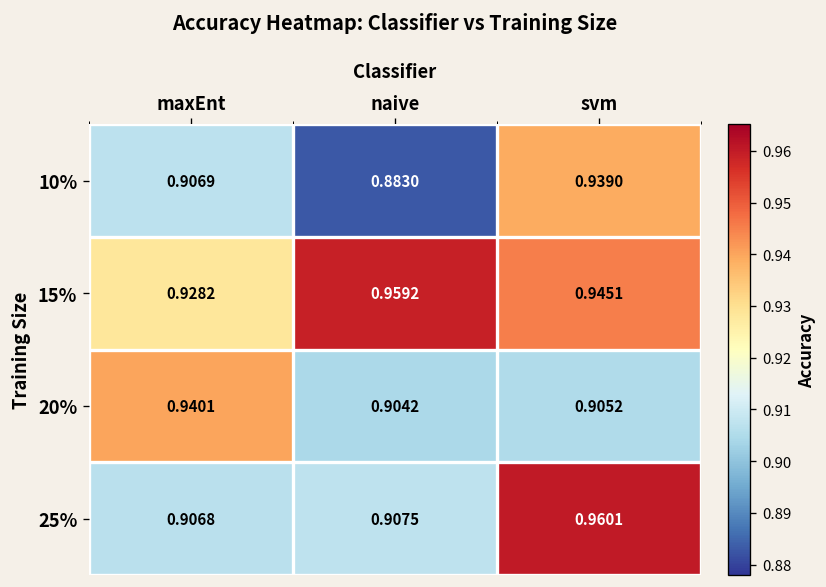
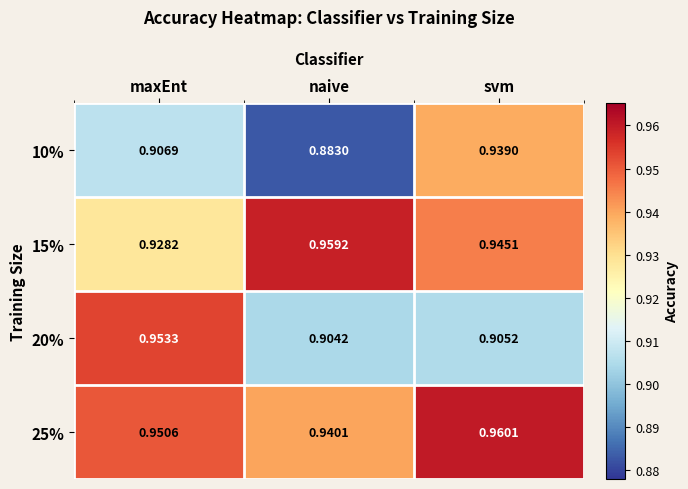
20%, maxEnt: 0.9401 -> 0.9533
25%, maxEnt: 0.9068 -> 0.9506
25%, naive: 0.9075 -> 0.9401
